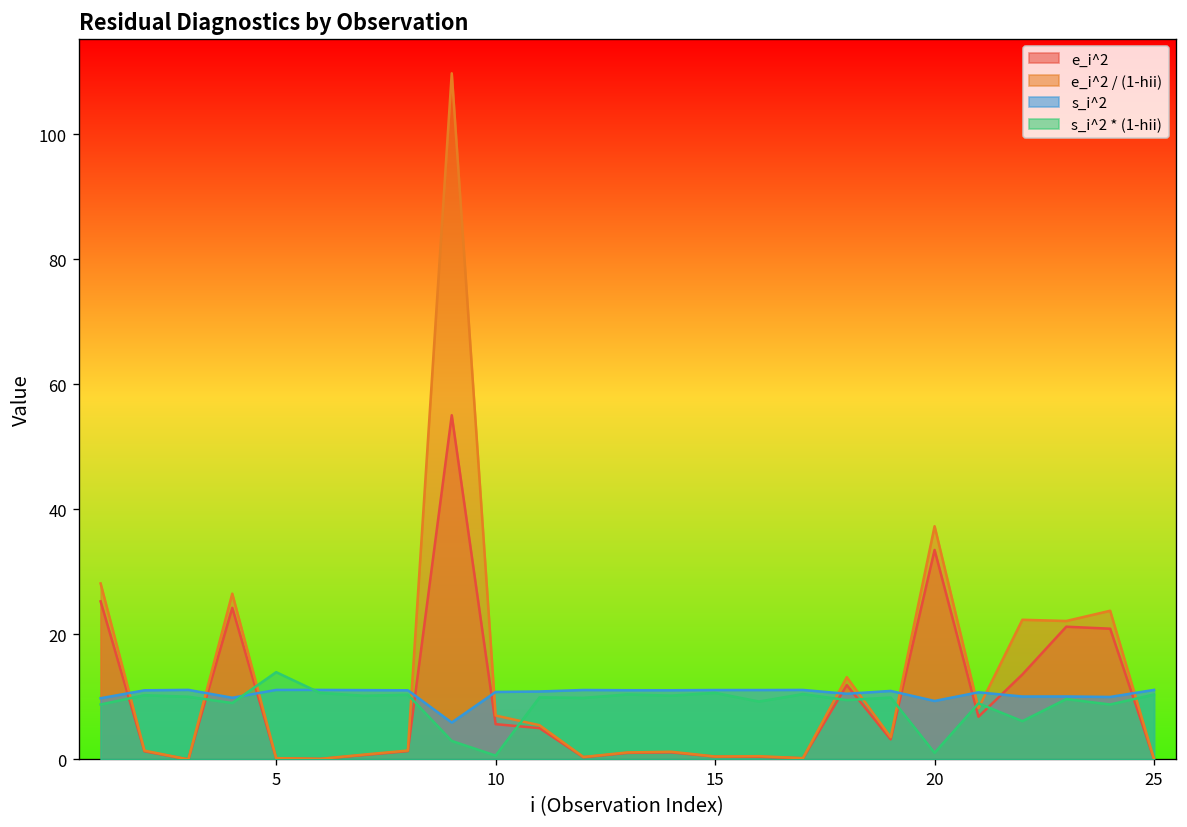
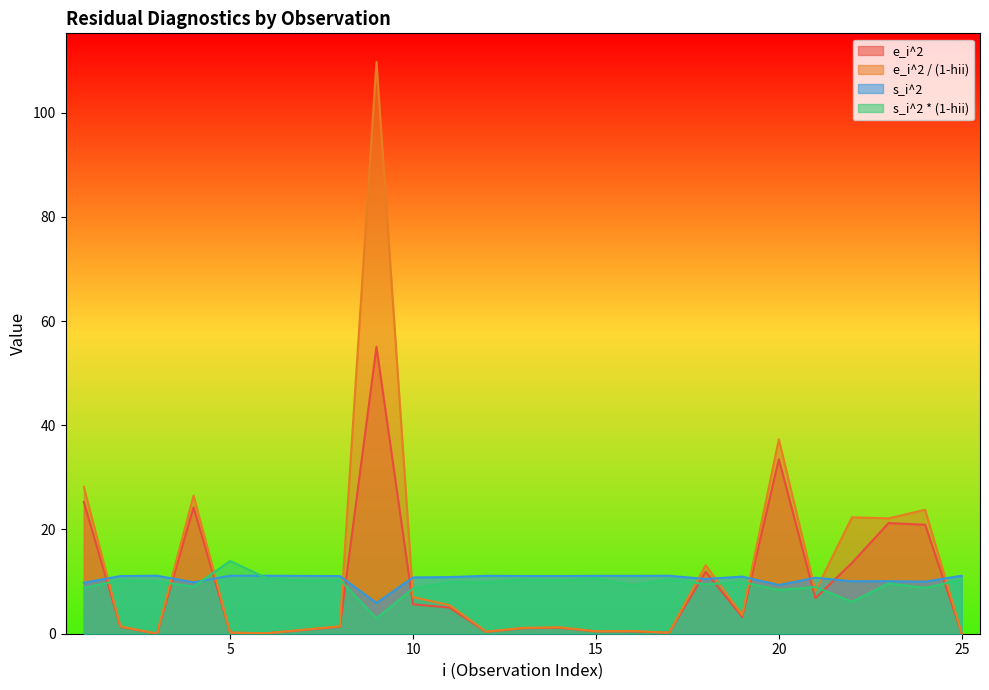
s_i^2 * (1-hii), 10: 1 -> 9
s_i^2 * (1-hii), 20: 1 -> 8
